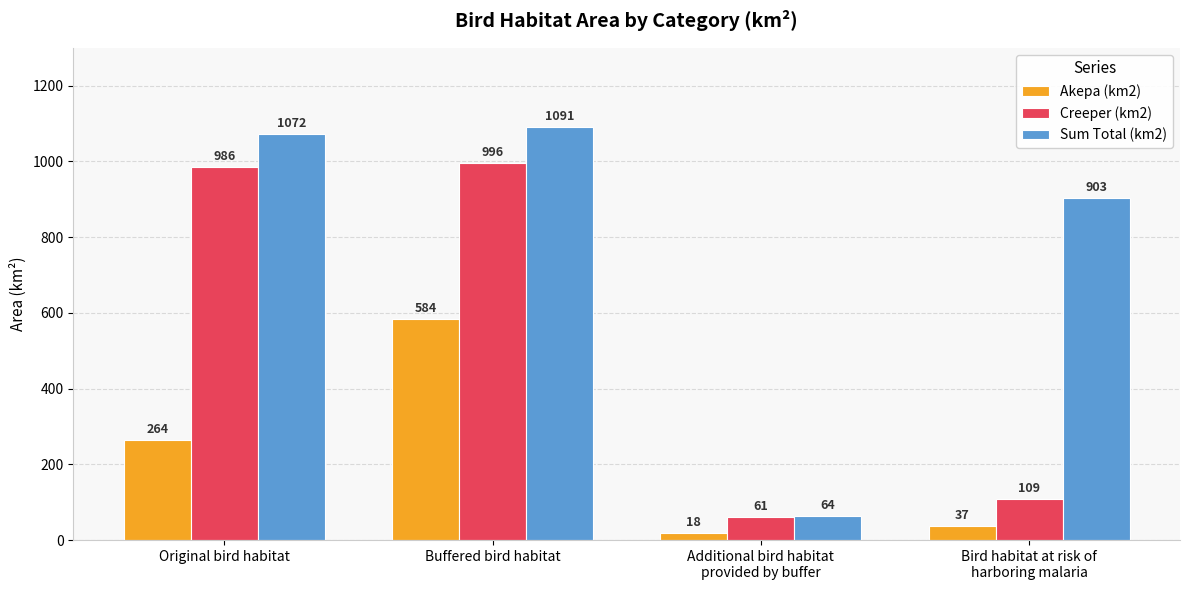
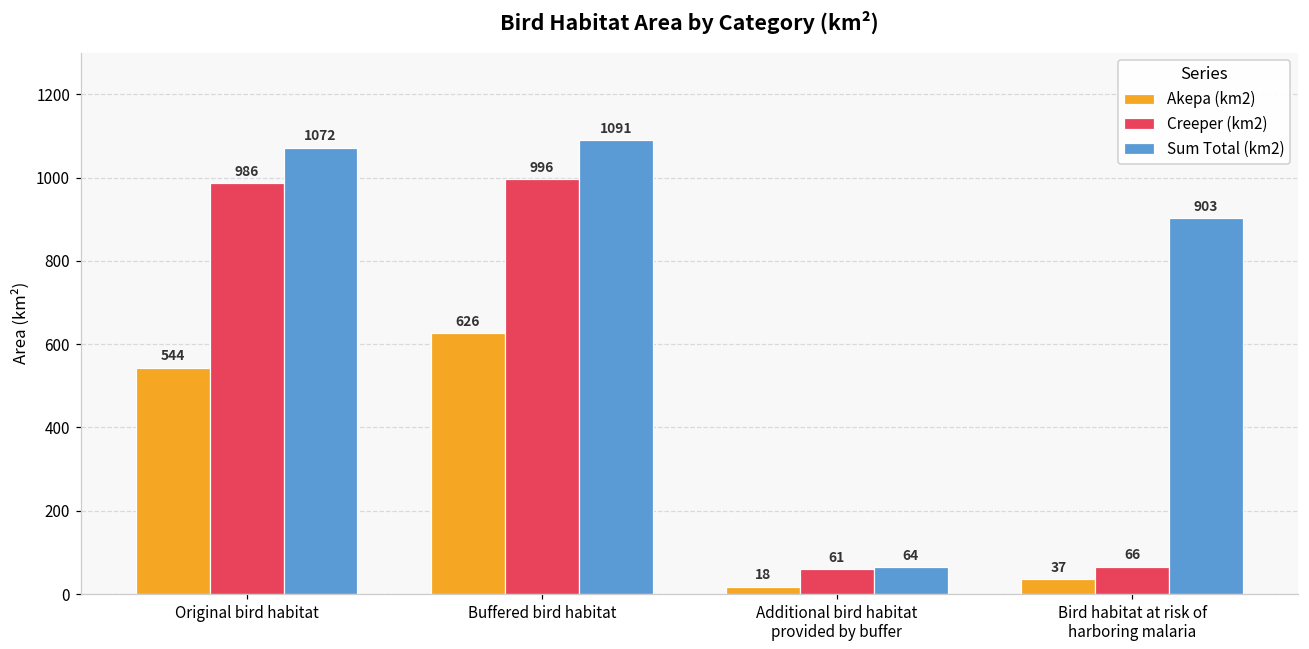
Akepa (km2), Original bird habitat: 264 -> 544
Akepa (km2), Buffered bird habitat: 584 -> 626
Creeper (km2), Bird habitat at risk of harboring malaria: 109 -> 66
